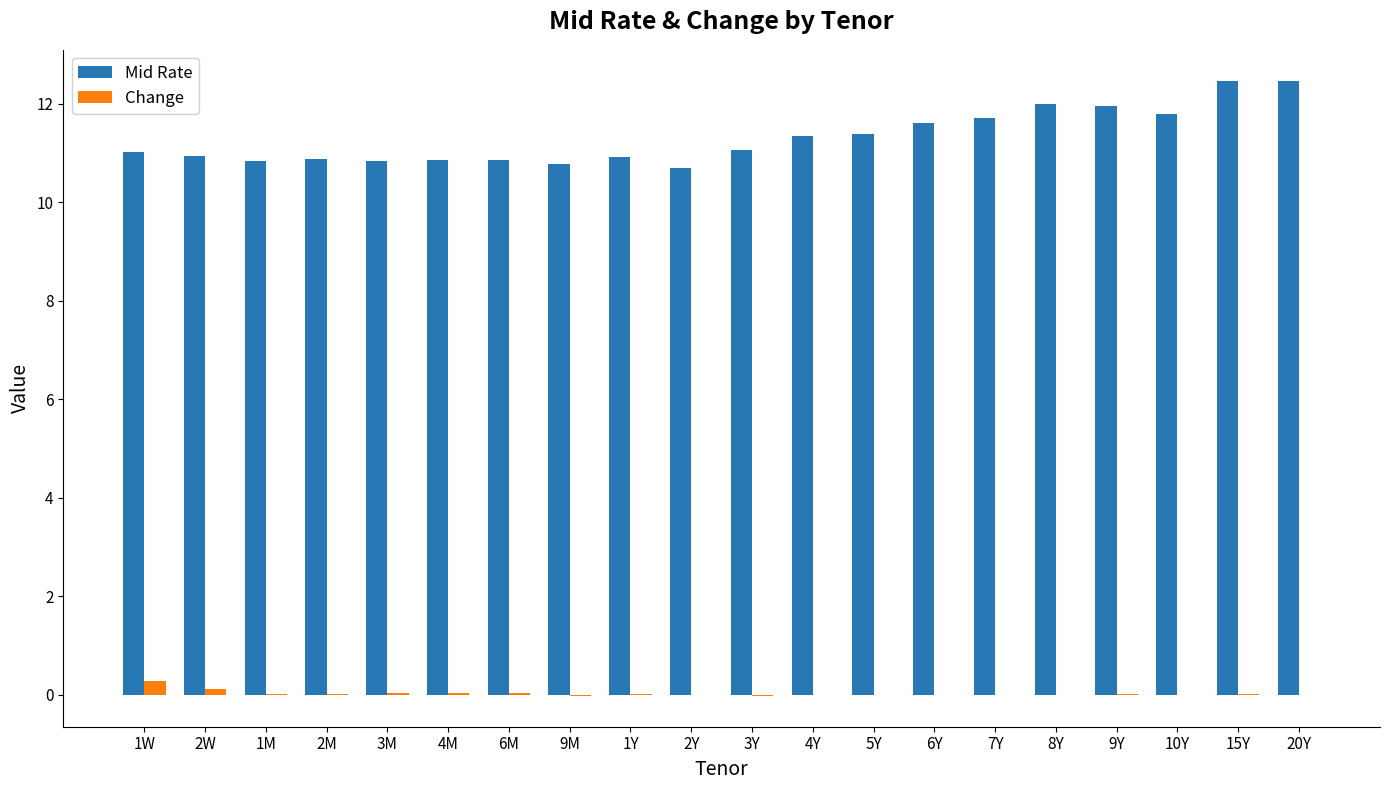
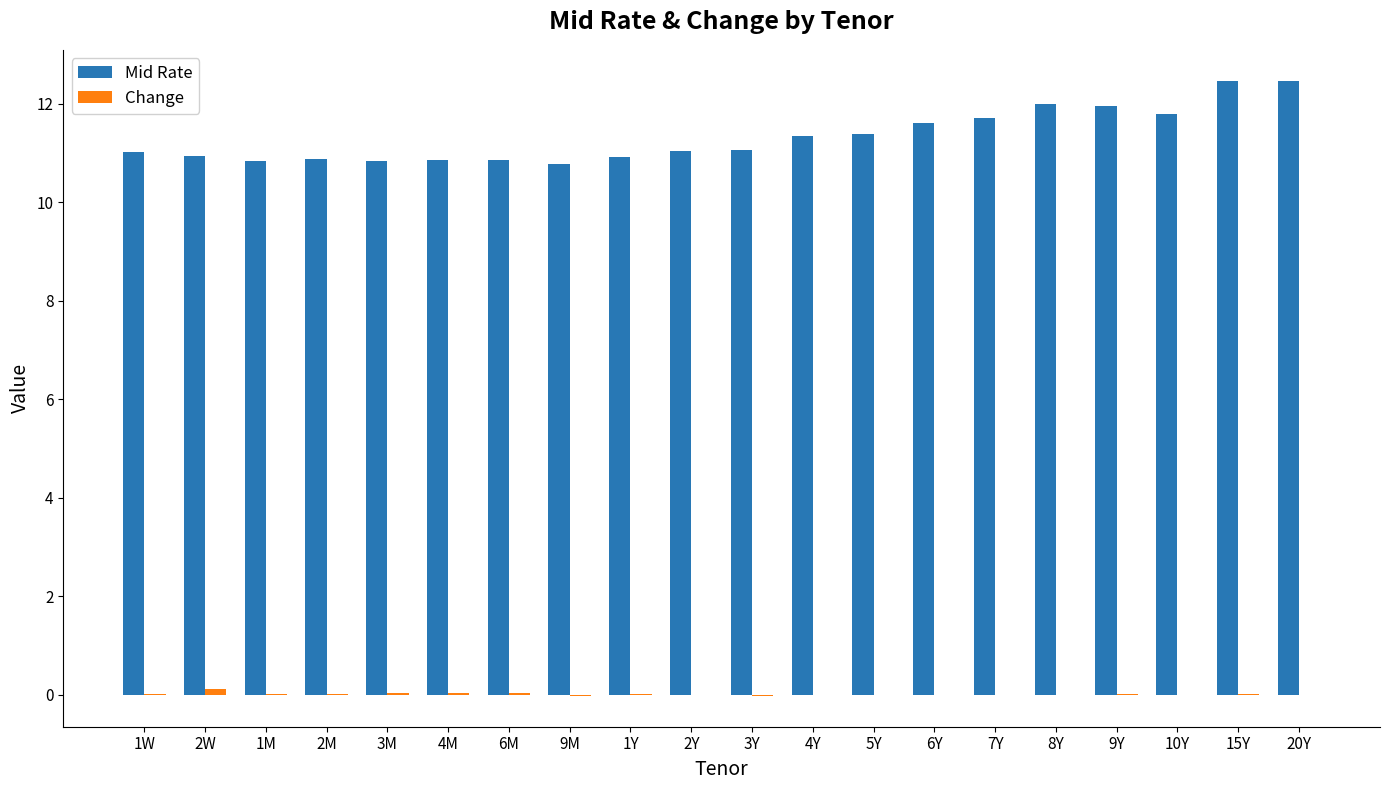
Change, 1W: 0.3 -> 0.0
Mid Rate, 2Y: 10.7 -> 11.0
